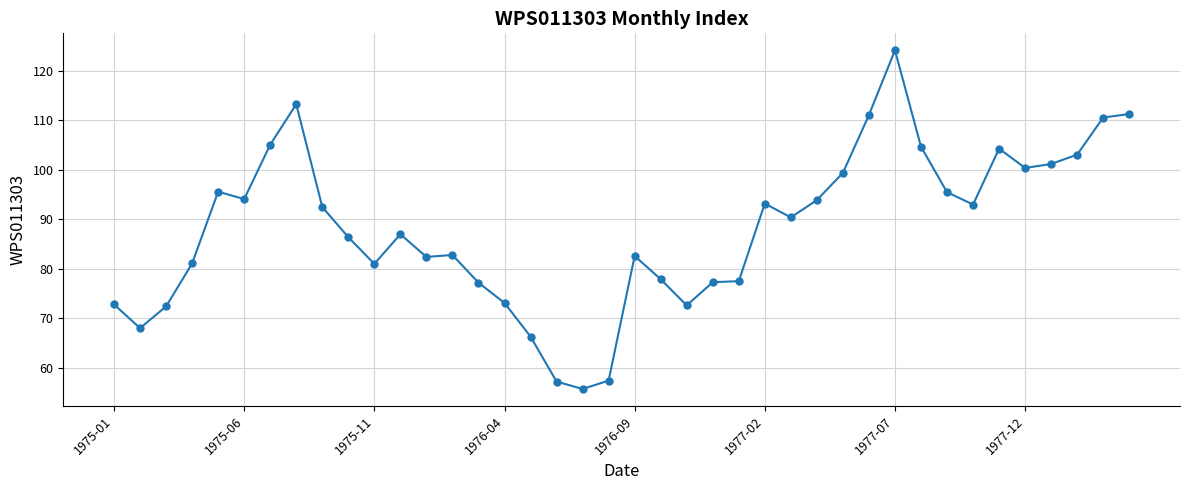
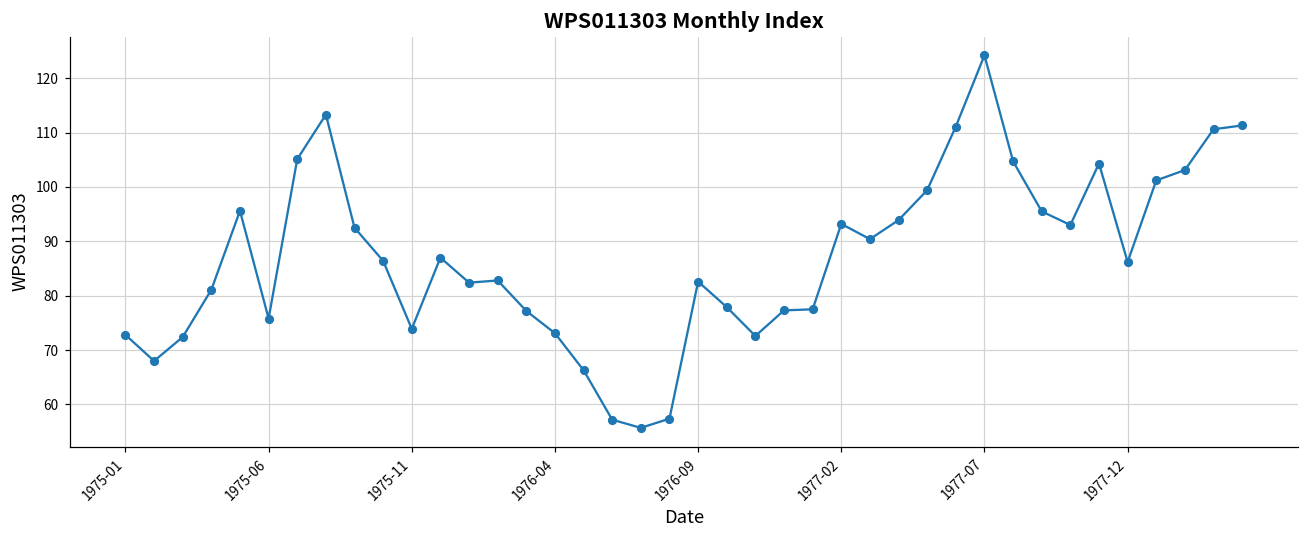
1975-06: 94 -> 76
1975-11: 81 -> 74
1977-12: 100 -> 86
